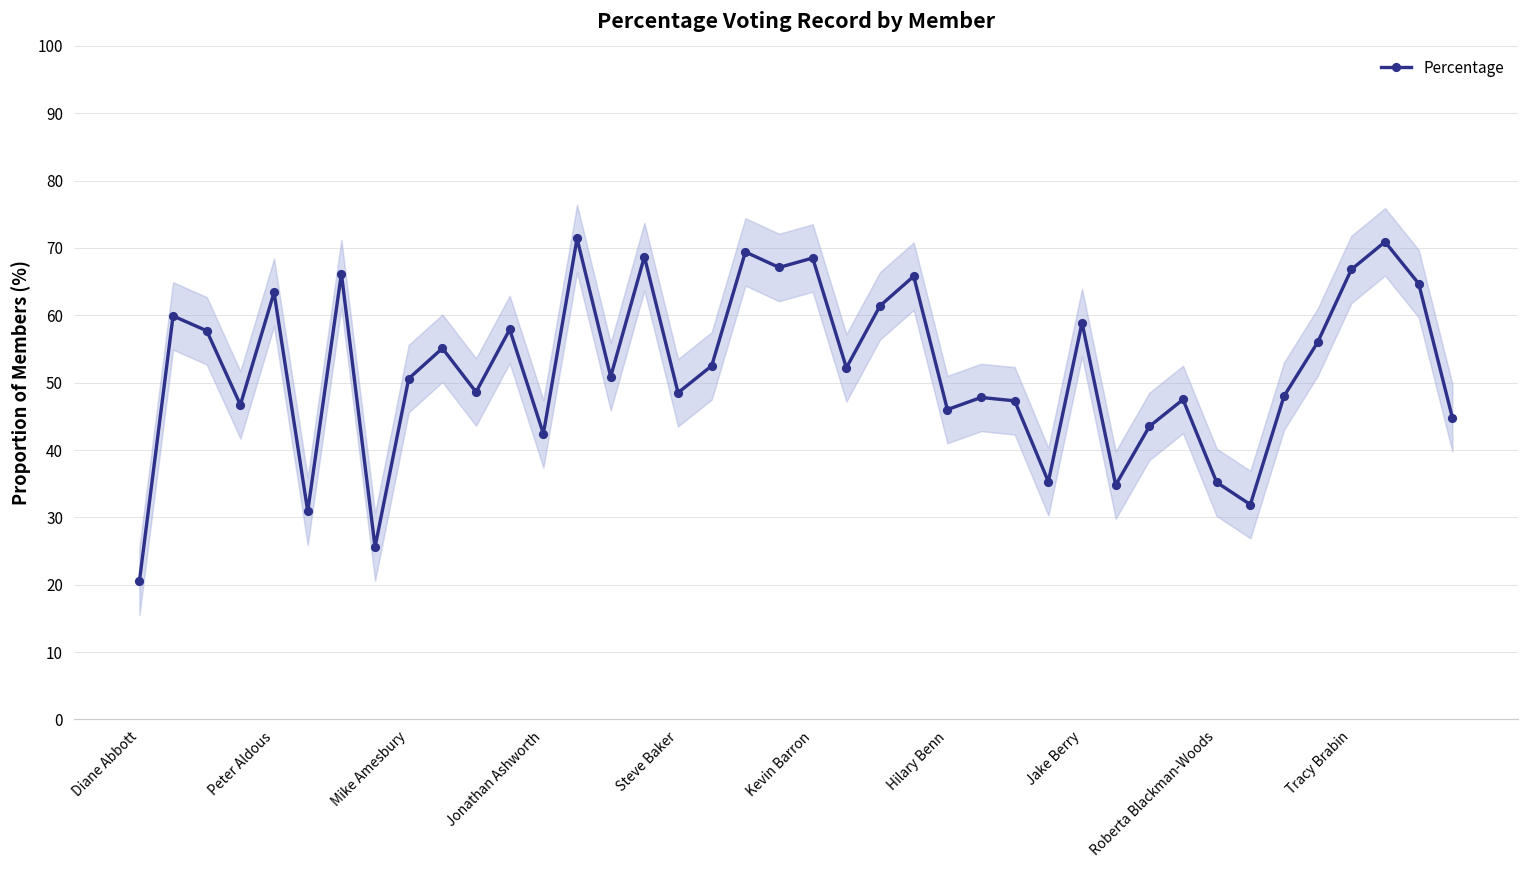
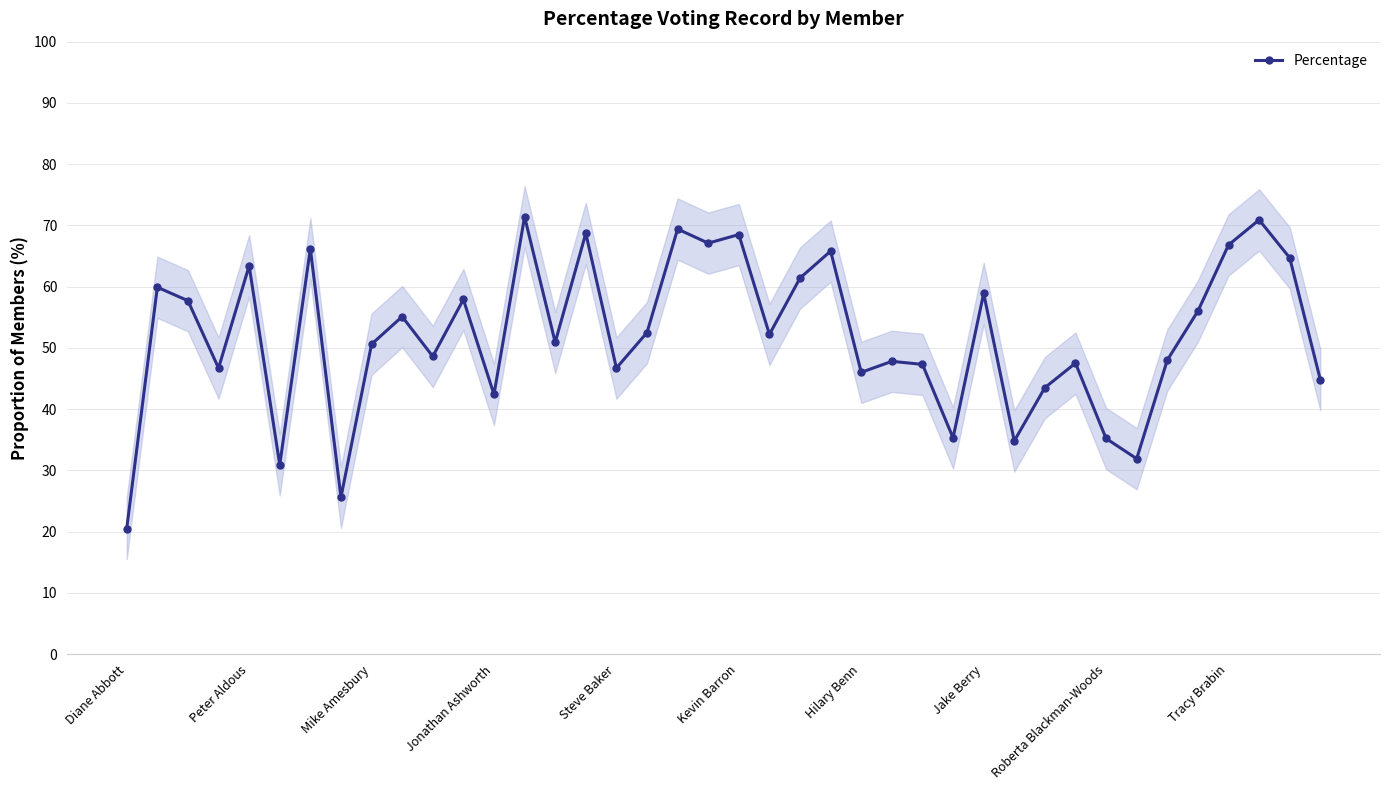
Percentage, Steve Baker: 49 -> 47
